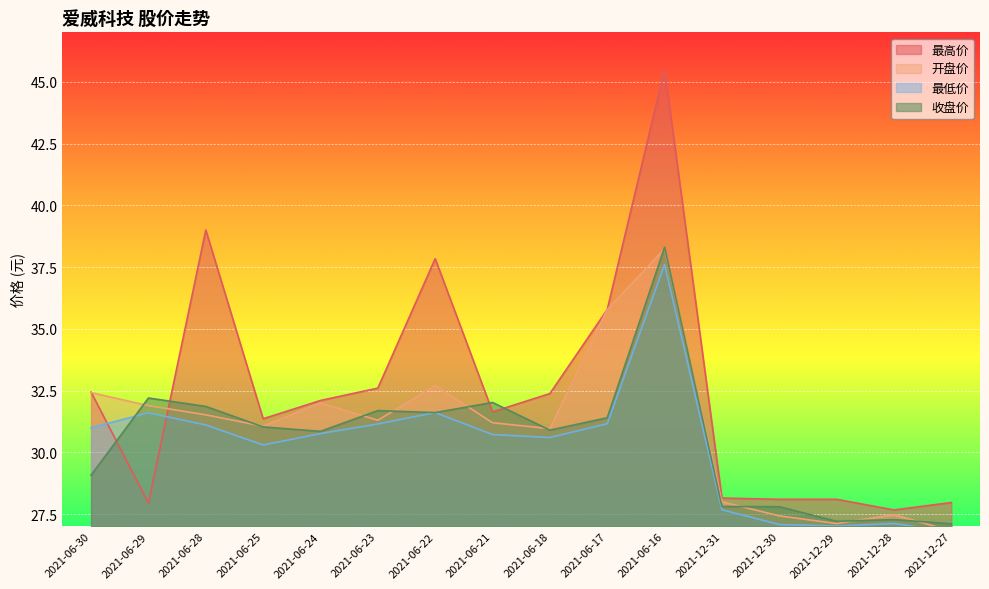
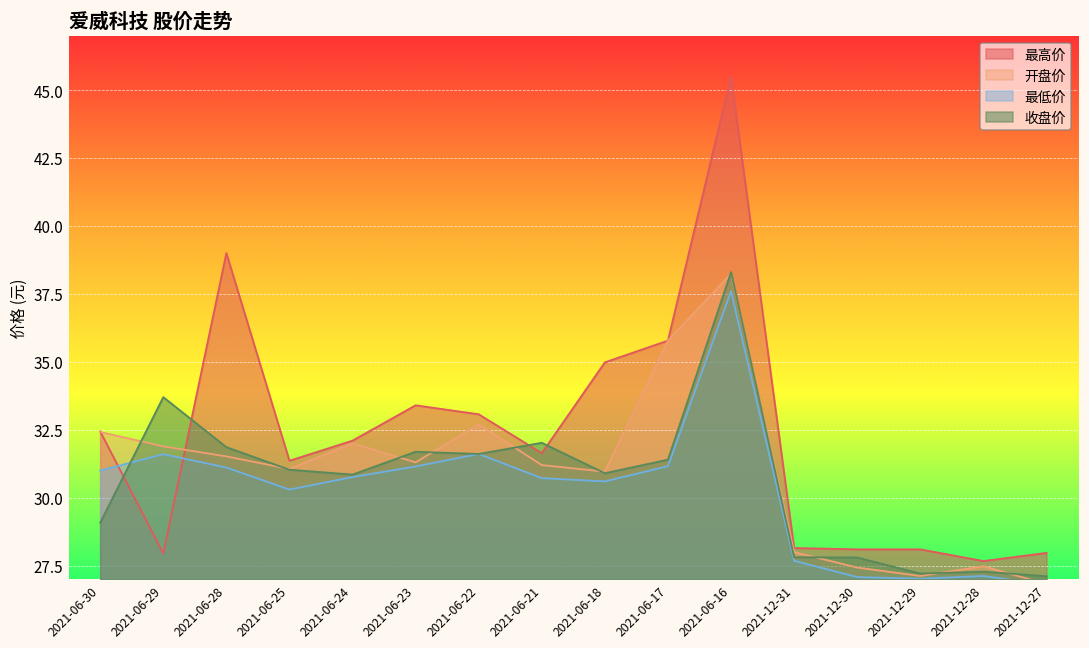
收盘价, 2021-06-29: 32.2 -> 33.7
最高价, 2021-06-23: 32.6 -> 33.4
最高价, 2021-06-22: 37.8 -> 33.1
最高价, 2021-06-18: 32.4 -> 35.0
